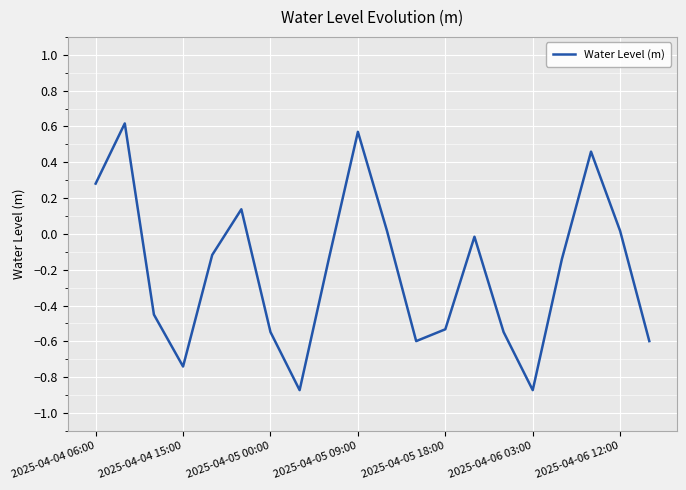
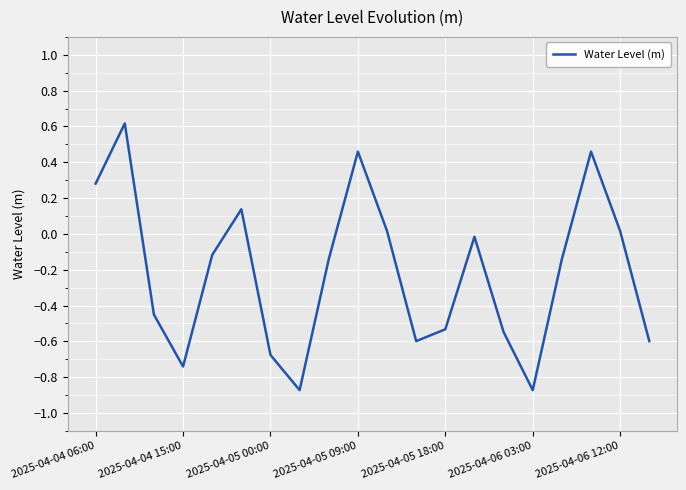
2025-04-05 00:00: -0.55 -> -0.68
2025-04-05 09:00: 0.57 -> 0.46
